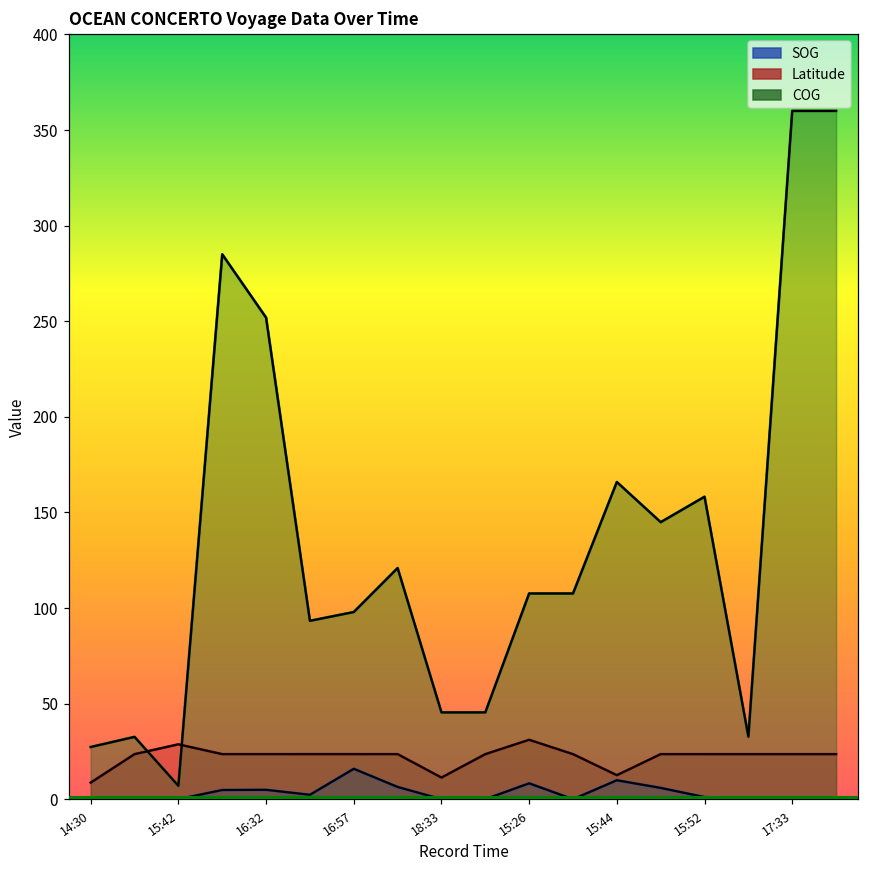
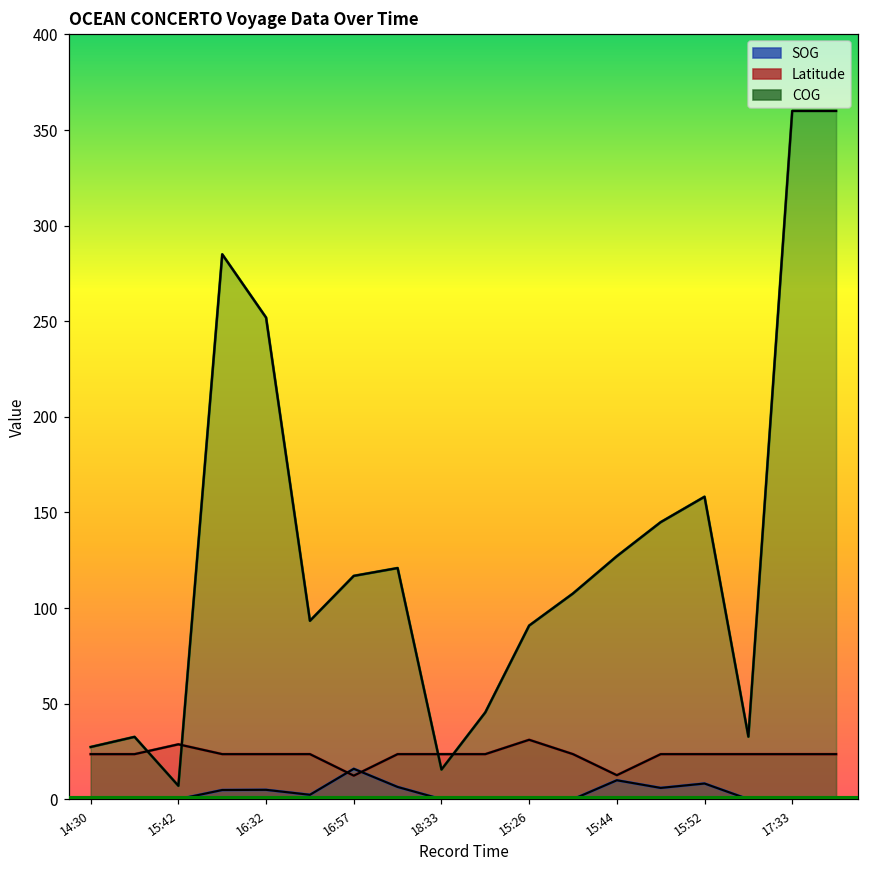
Latitude, 14:30: 9 -> 24
Latitude, 16:57: 24 -> 12
COG, 16:57: 98 -> 117
Latitude, 18:33: 11 -> 24
COG, 18:33: 45 -> 16
SOG, 15:26: 8 -> 0
COG, 15:26: 108 -> 91
COG, 15:44: 166 -> 127
SOG, 15:52: 1 -> 8
